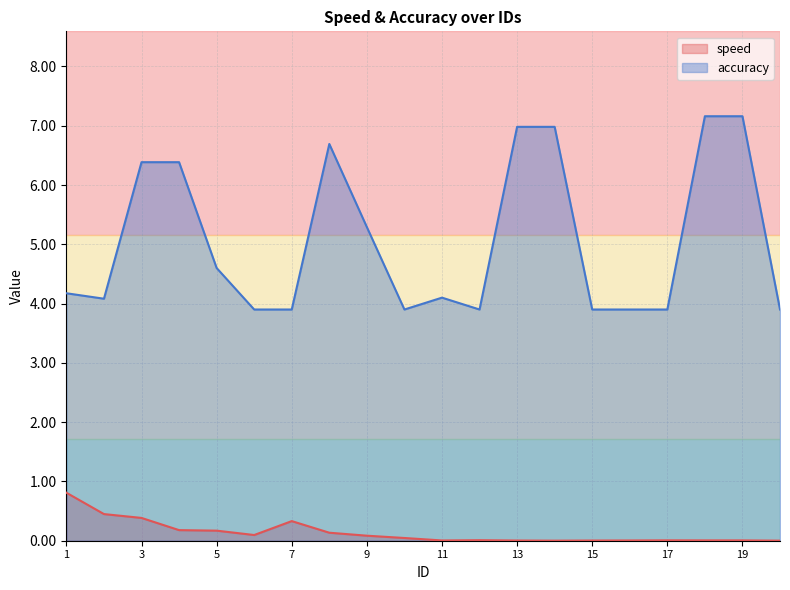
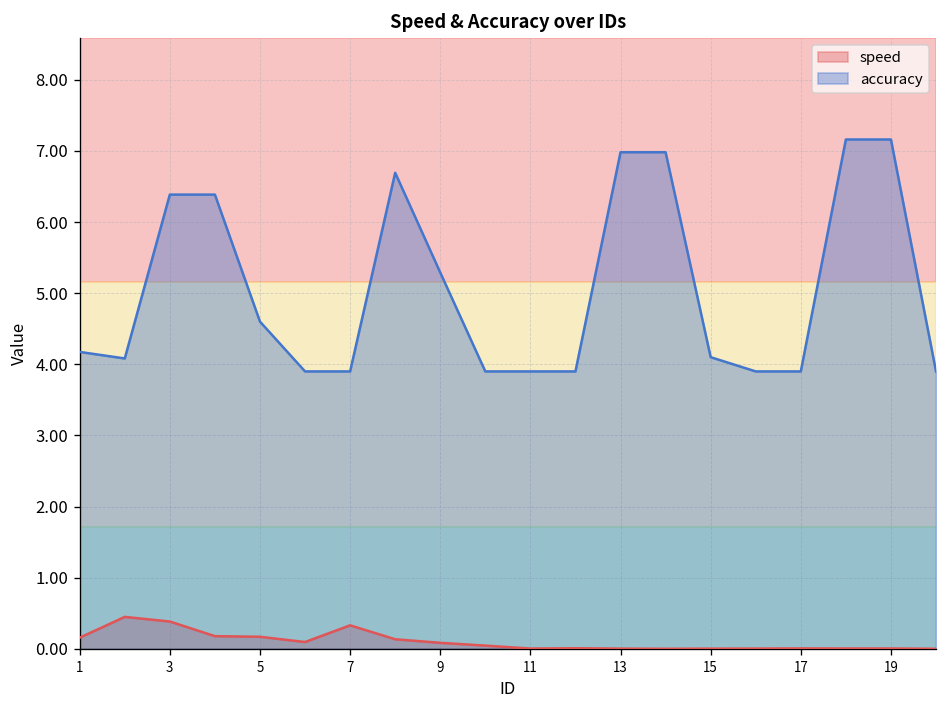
speed, 1: 0.8 -> 0.2
accuracy, 11: 4.1 -> 3.9
accuracy, 15: 3.9 -> 4.1
